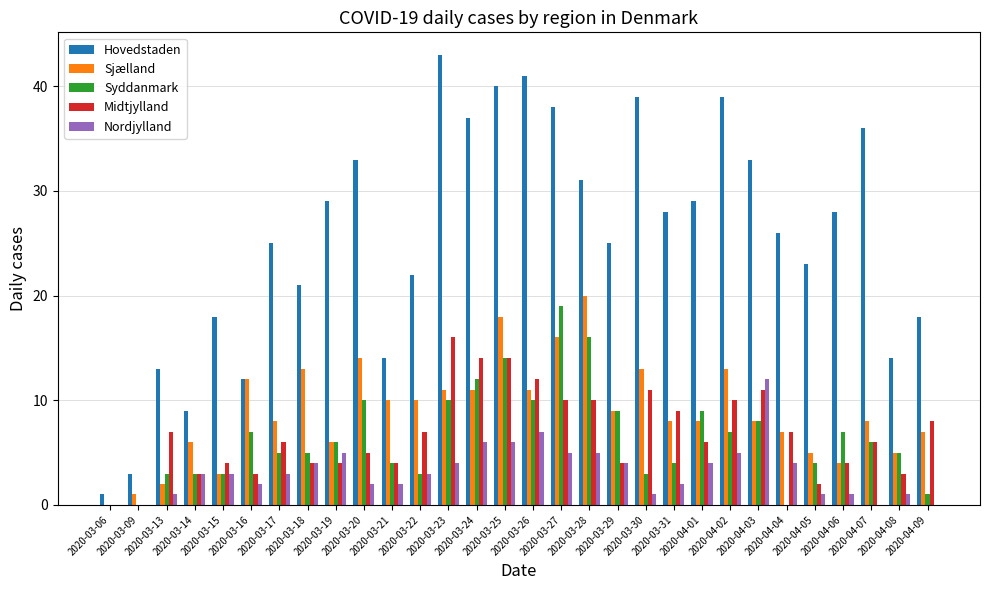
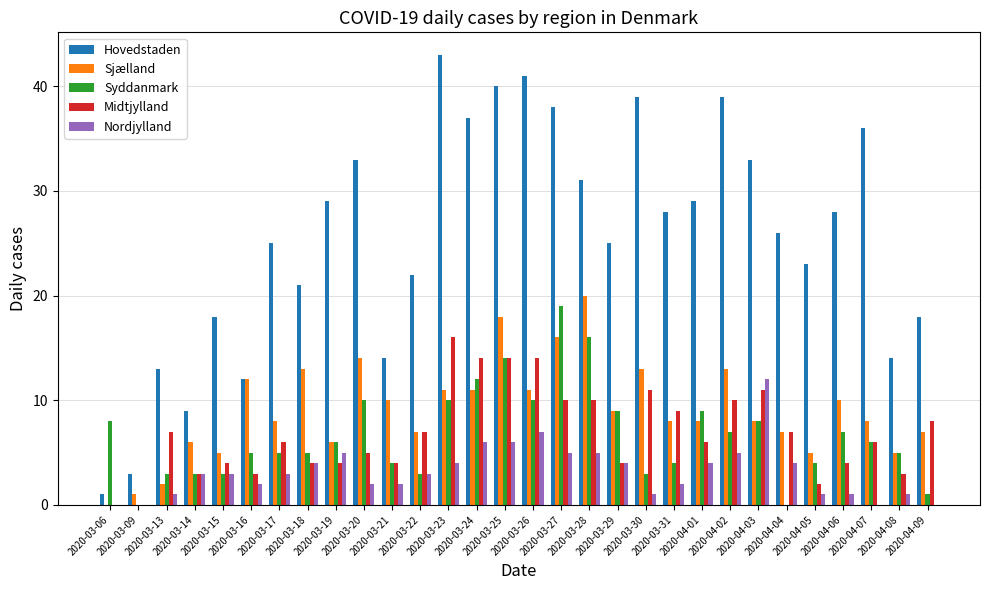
Syddanmark, 2020-03-06: 0 -> 8
Sjælland, 2020-03-15: 3 -> 5
Syddanmark, 2020-03-16: 7 -> 5
Sjælland, 2020-03-22: 10 -> 7
Midtjylland, 2020-03-26: 12 -> 14
Sjælland, 2020-04-06: 4 -> 10
